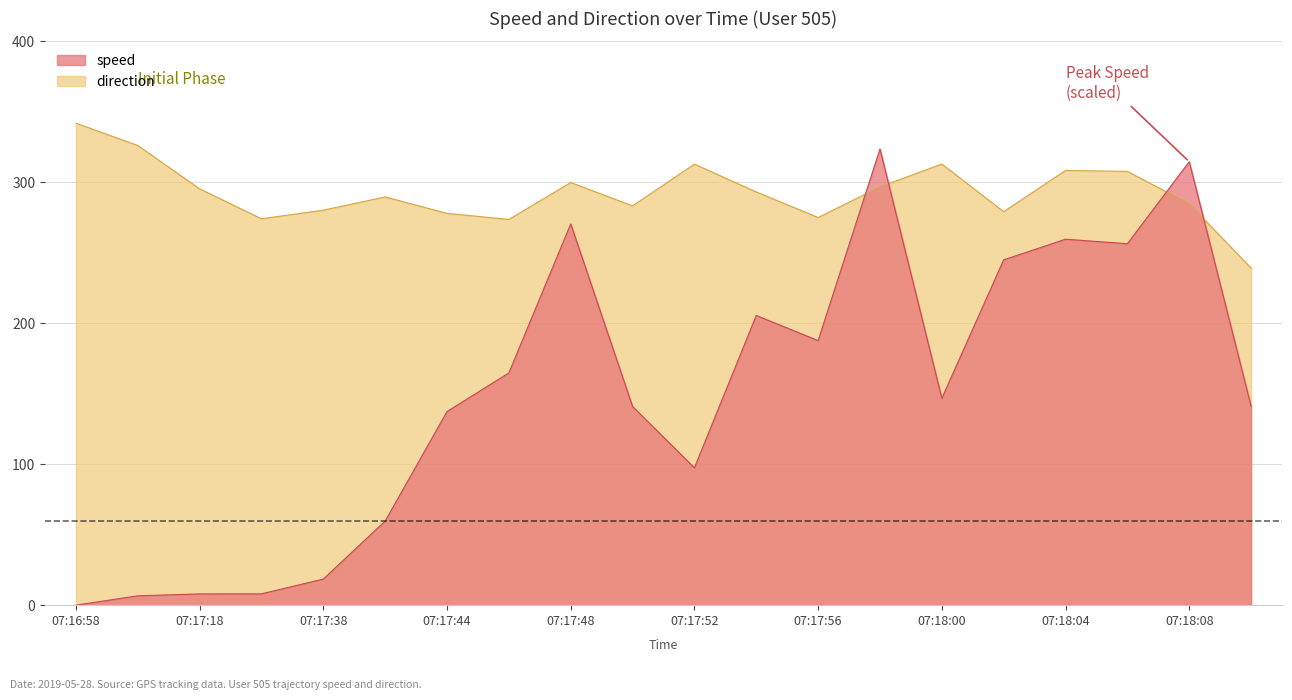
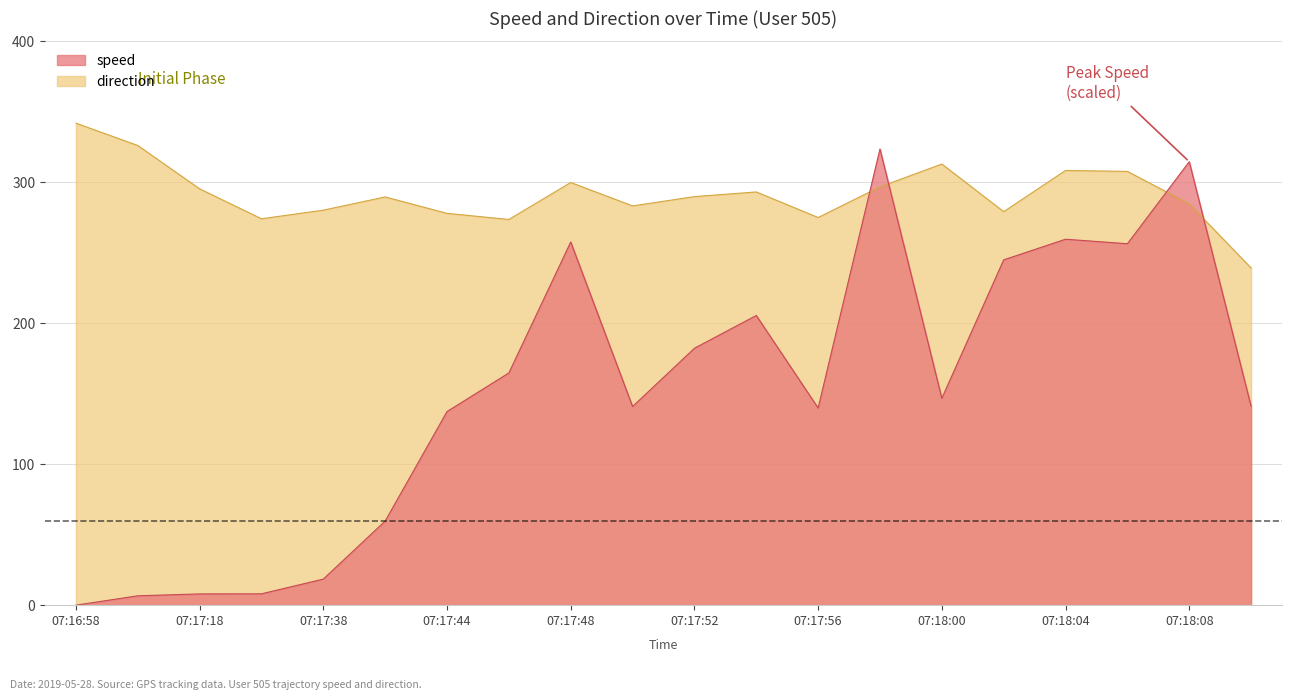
speed, 07:17:48: 270 -> 258
direction, 07:17:52: 313 -> 290
speed, 07:17:52: 97 -> 182
speed, 07:17:56: 188 -> 140
